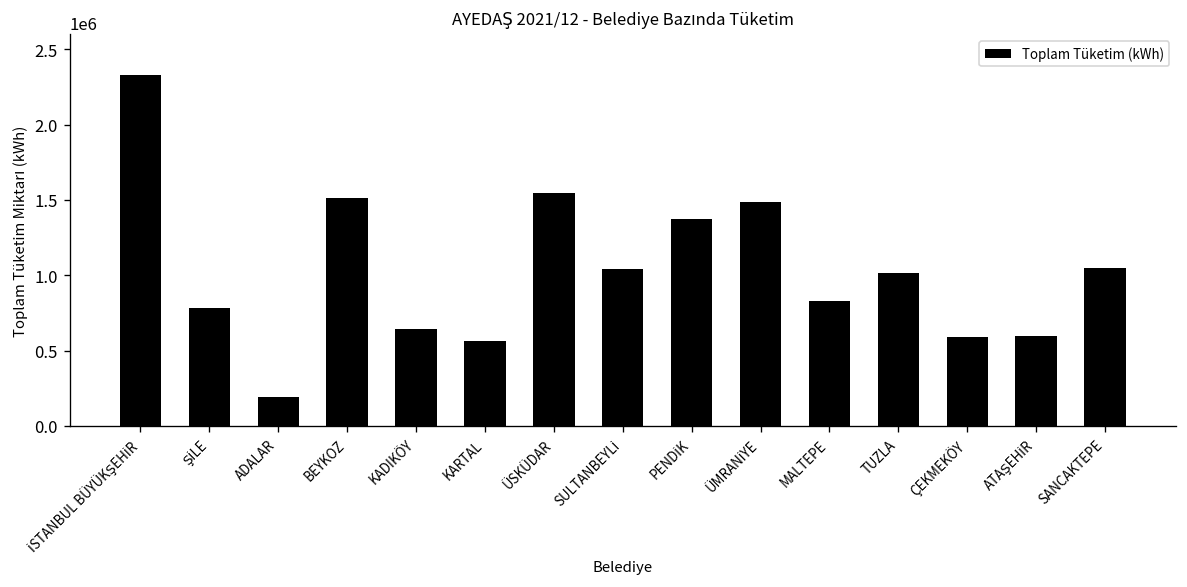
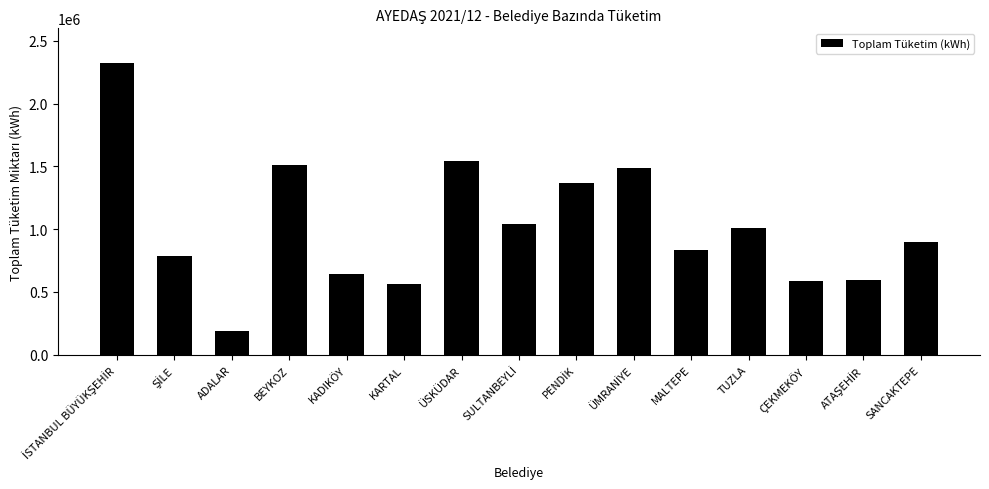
SANCAKTEPE: 1050000 -> 900000
